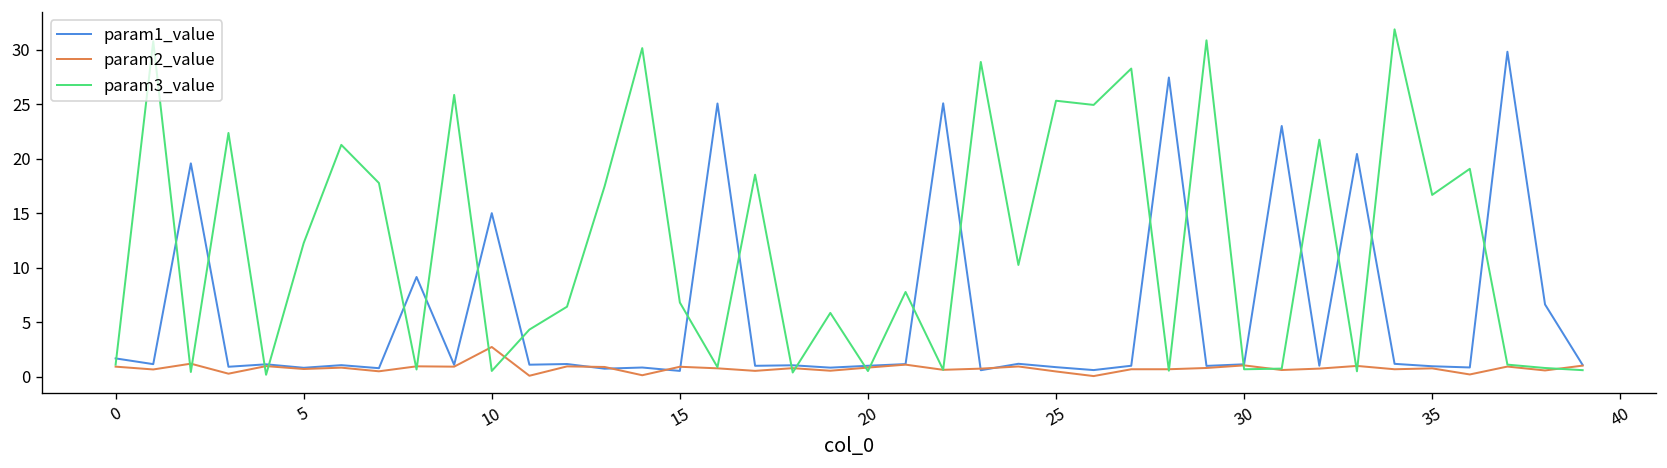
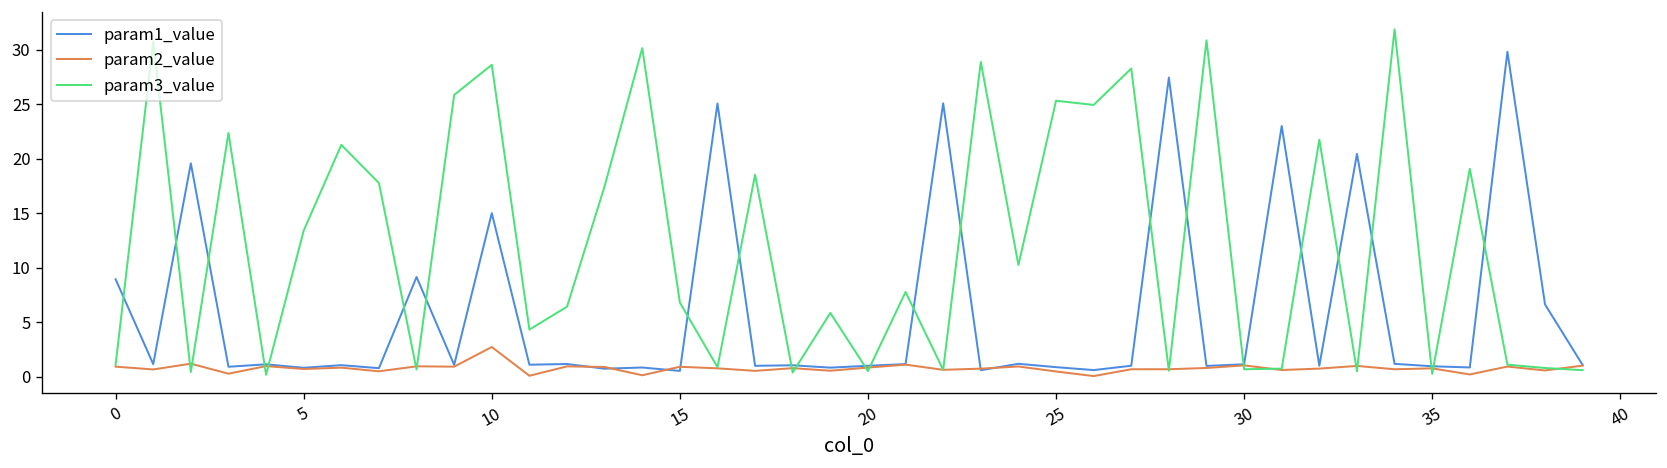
param1_value, 0: 2 -> 9
param3_value, 5: 12 -> 13
param3_value, 10: 1 -> 29
param3_value, 35: 17 -> 0
